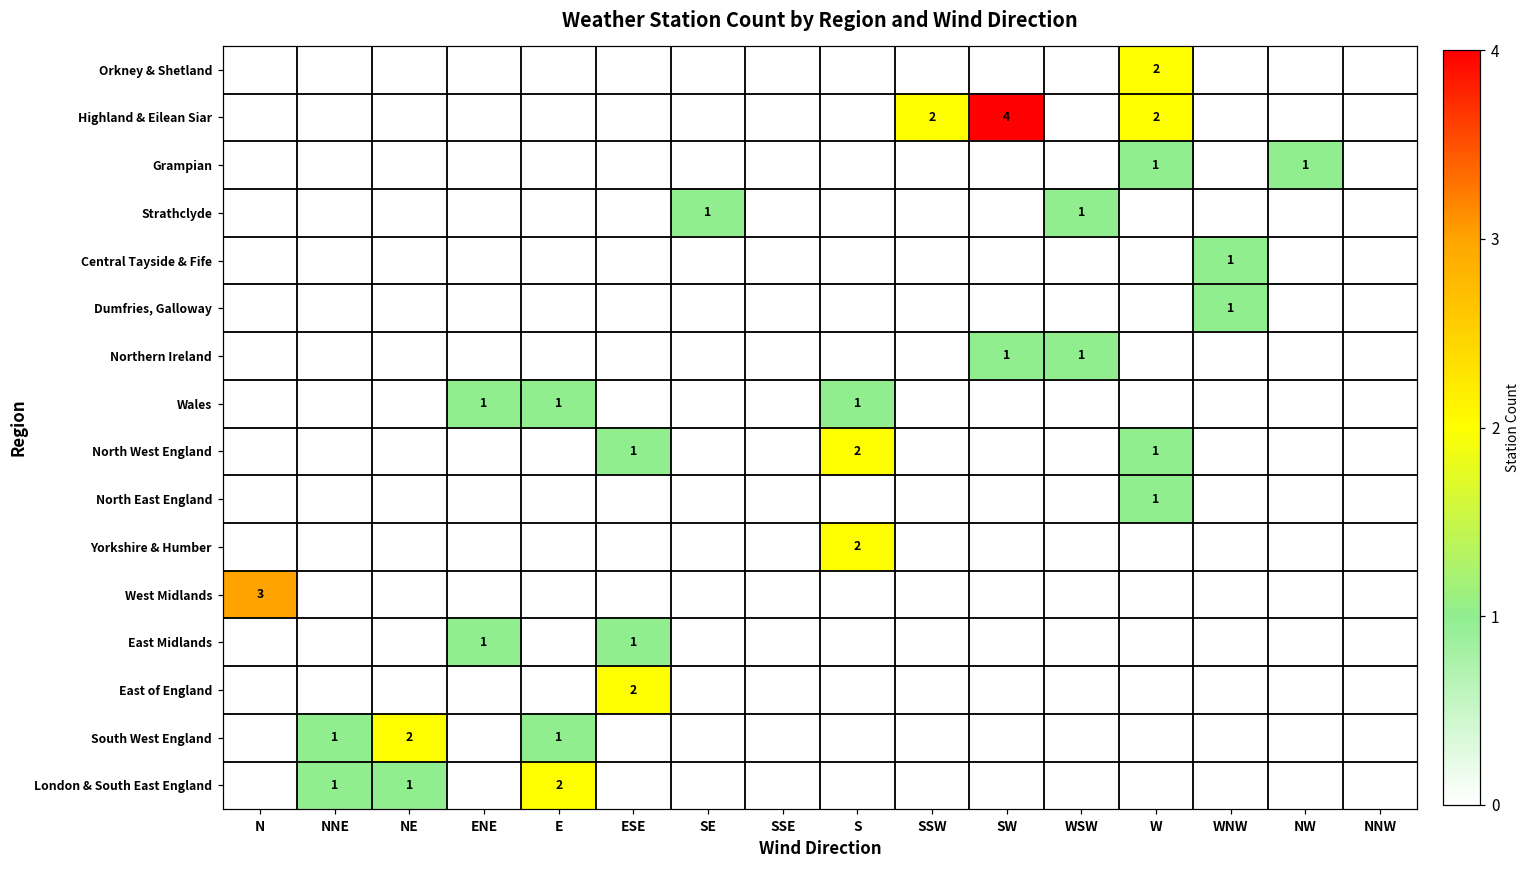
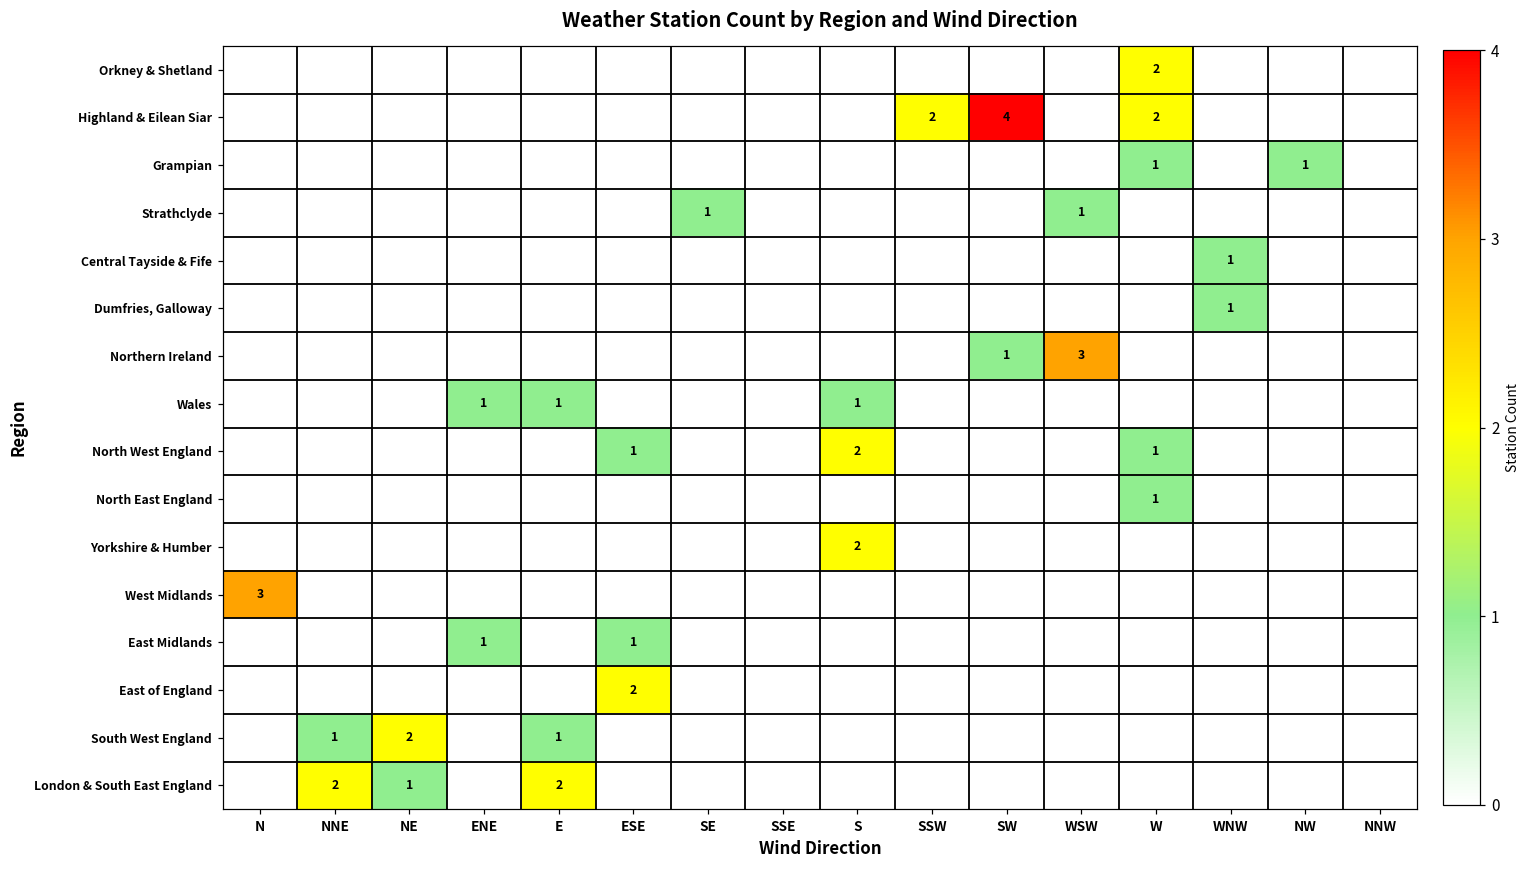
Northern Ireland, WSW: 1 -> 3
London & South East England, NNE: 1 -> 2
